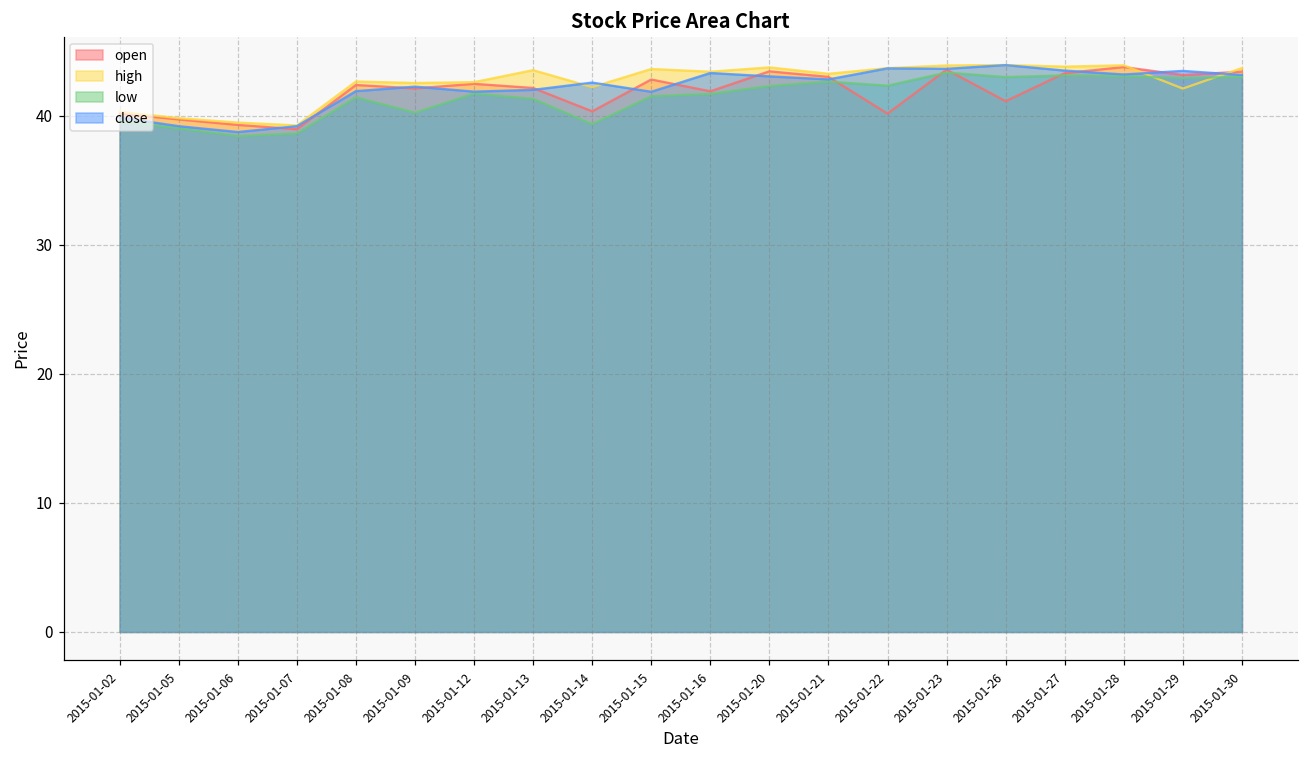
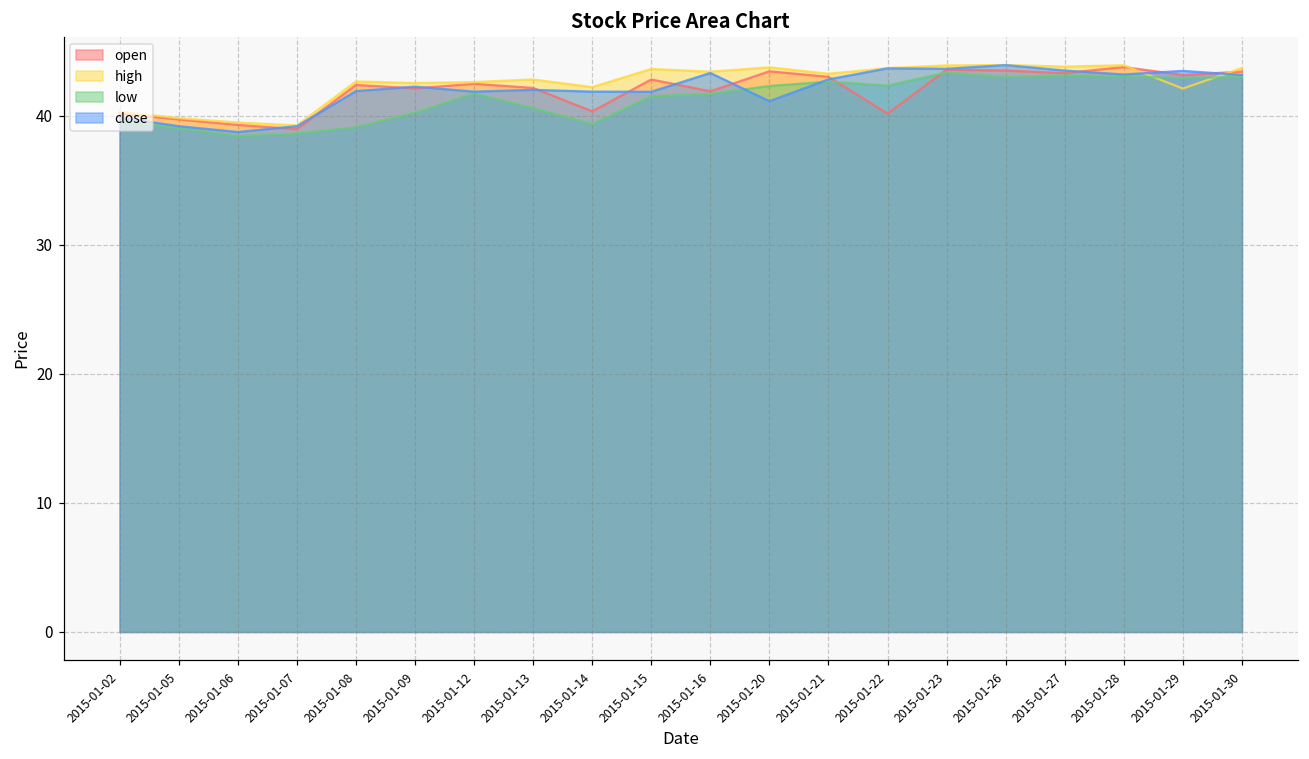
low, 2015-01-08: 41.4 -> 39.1
high, 2015-01-13: 43.5 -> 42.8
low, 2015-01-13: 41.3 -> 40.6
close, 2015-01-14: 42.6 -> 41.9
close, 2015-01-20: 43.1 -> 41.1
open, 2015-01-26: 41.1 -> 43.5
